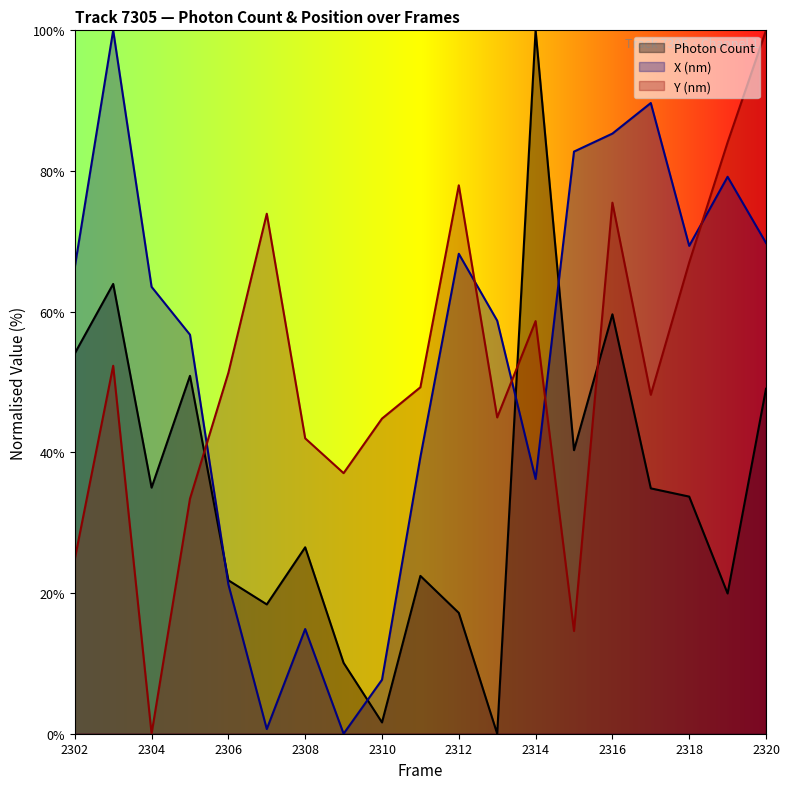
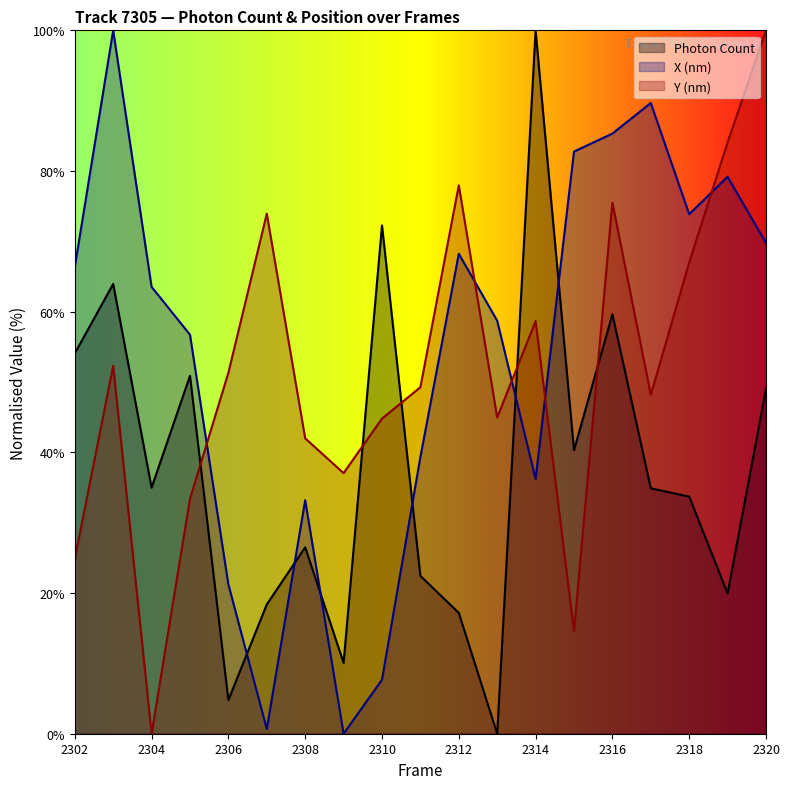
Photon Count, 2306: 22% -> 5%
X (nm), 2308: 15% -> 33%
Photon Count, 2310: 2% -> 72%
X (nm), 2318: 69% -> 74%
